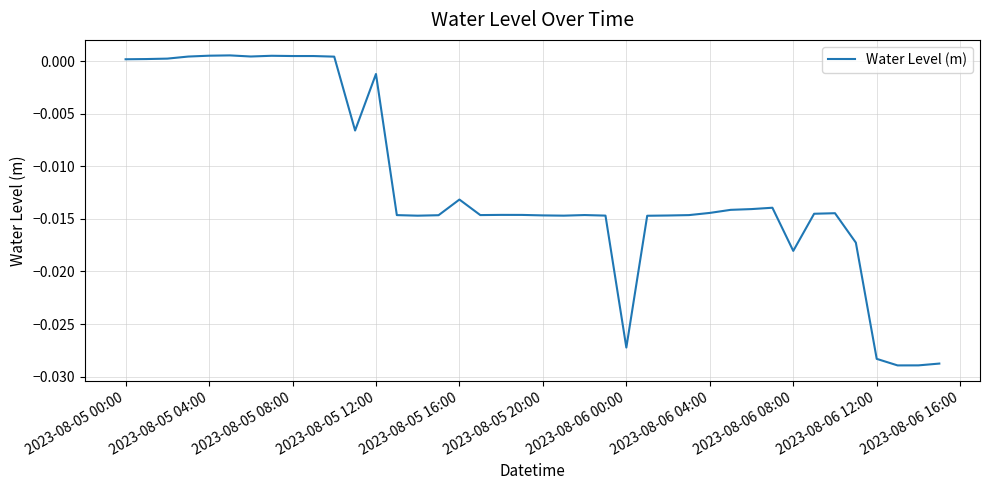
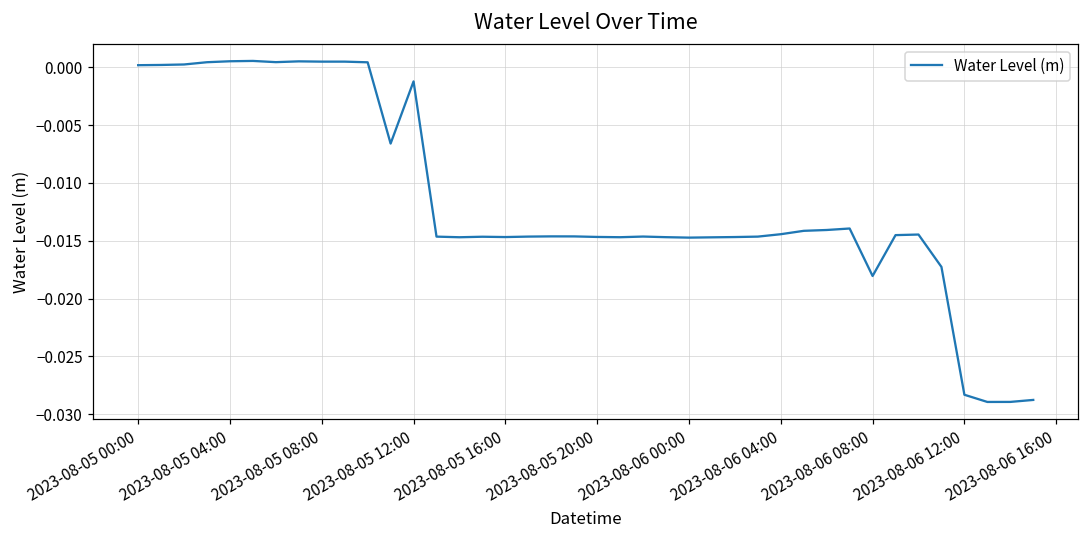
2023-08-05 16:00: -0.0132 -> -0.0147
2023-08-06 00:00: -0.0272 -> -0.0147
